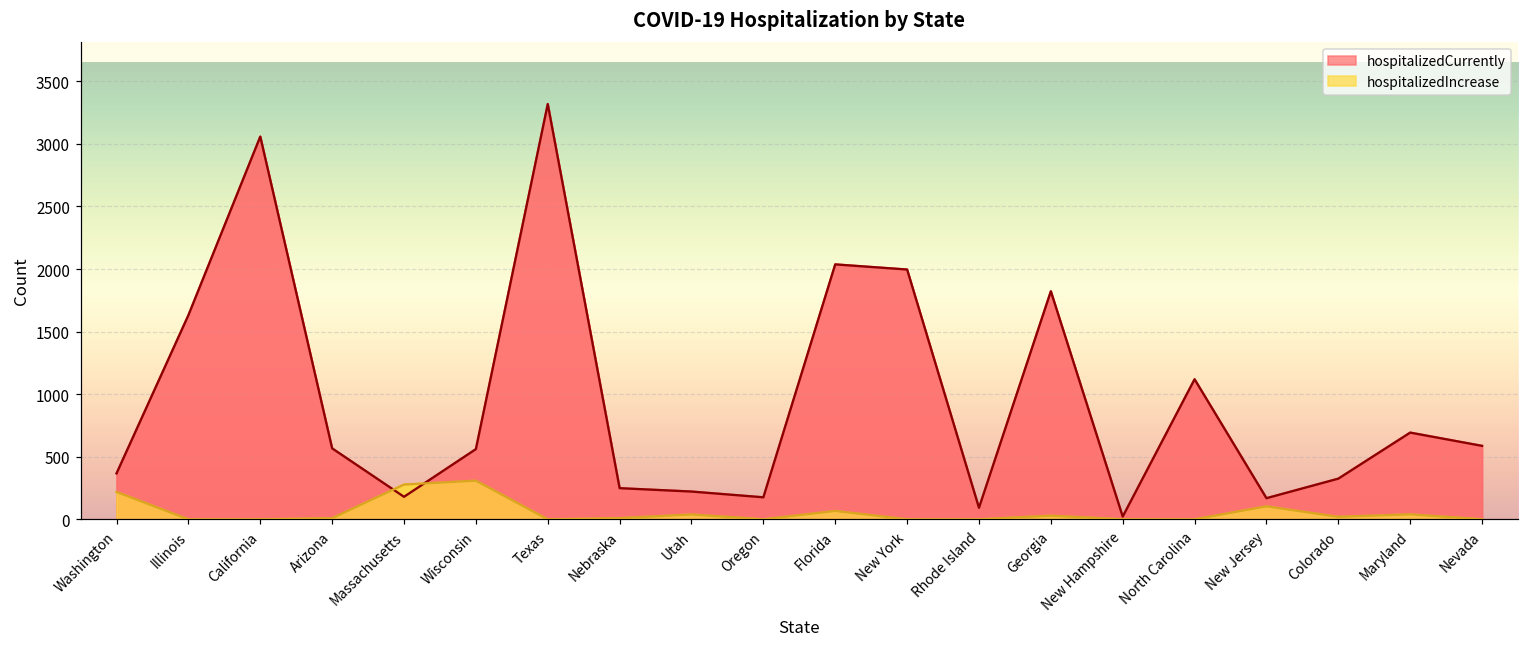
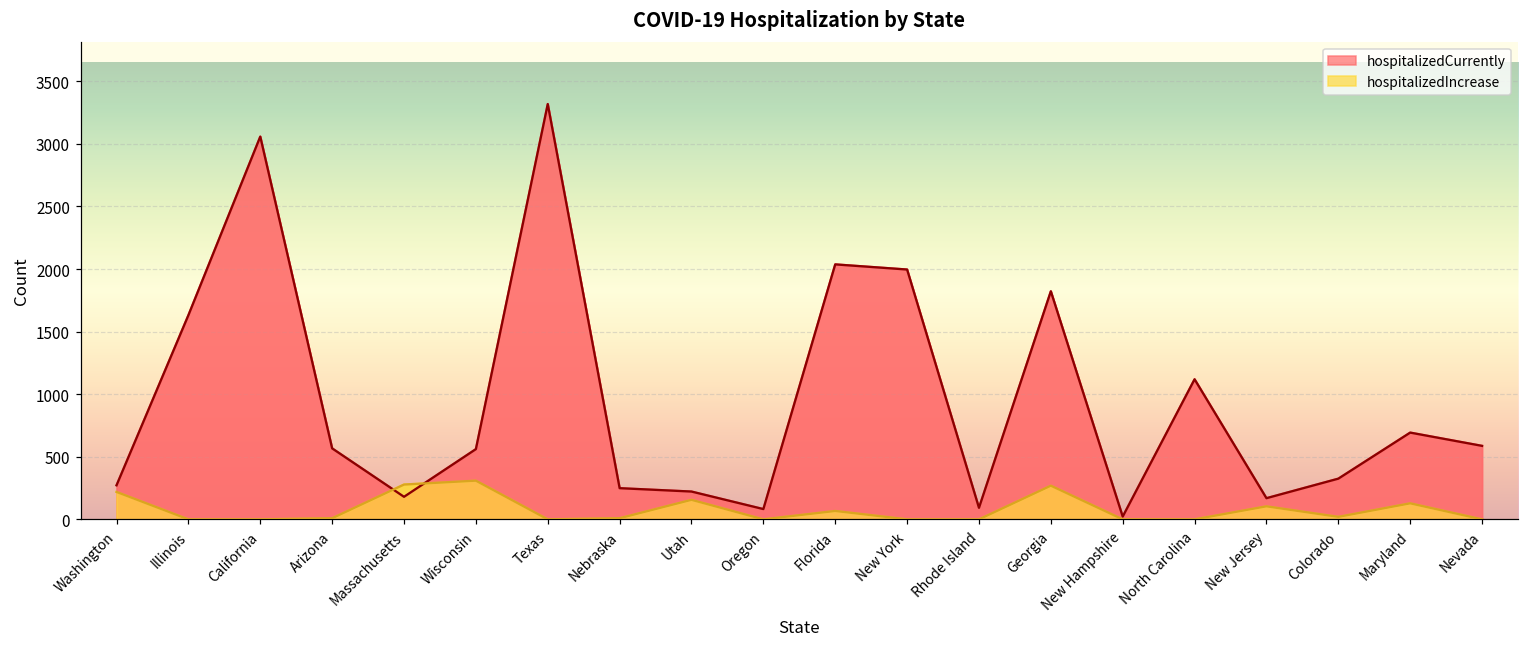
hospitalizedCurrently, Washington: 370 -> 270
hospitalizedIncrease, Utah: 40 -> 160
hospitalizedCurrently, Oregon: 180 -> 80
hospitalizedIncrease, Georgia: 30 -> 270
hospitalizedIncrease, Maryland: 40 -> 130
